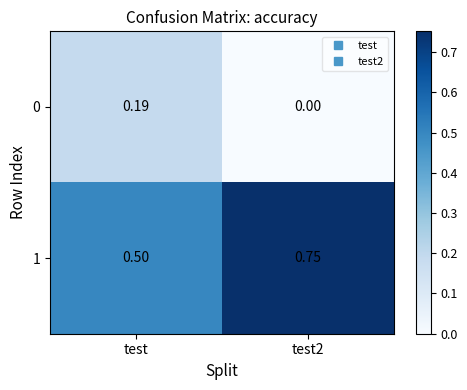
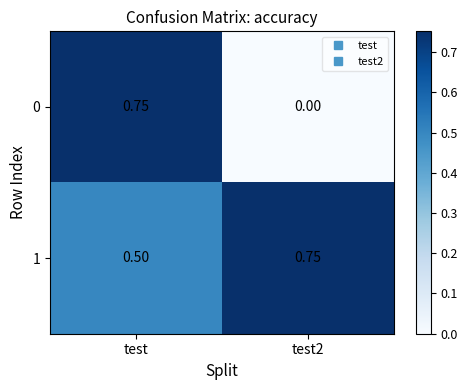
0, test: 0.19 -> 0.75
